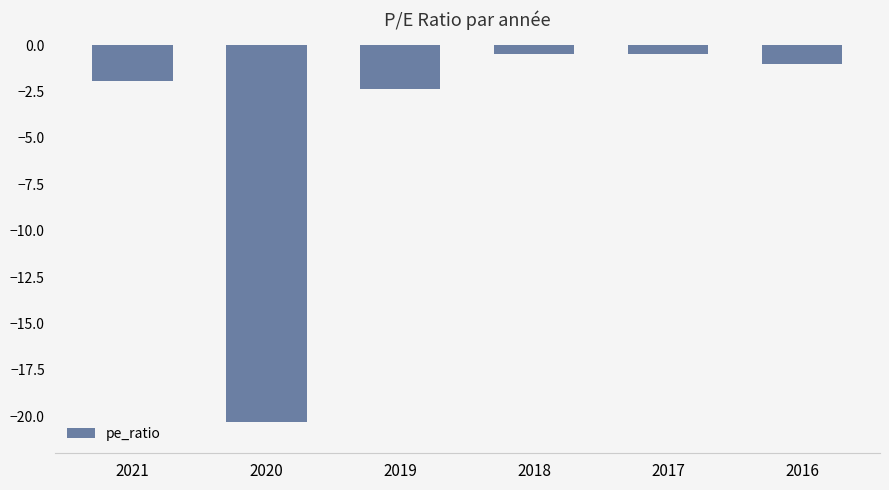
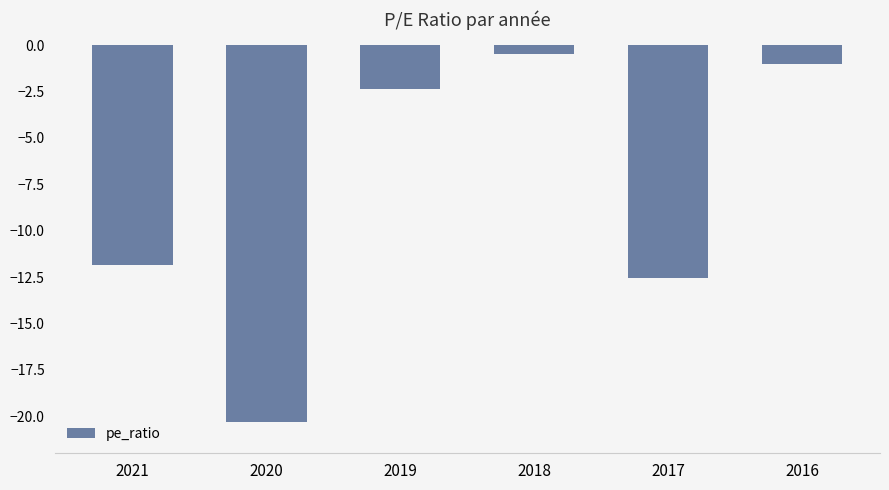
2021: -1.9 -> -11.9
2017: -0.5 -> -12.6
